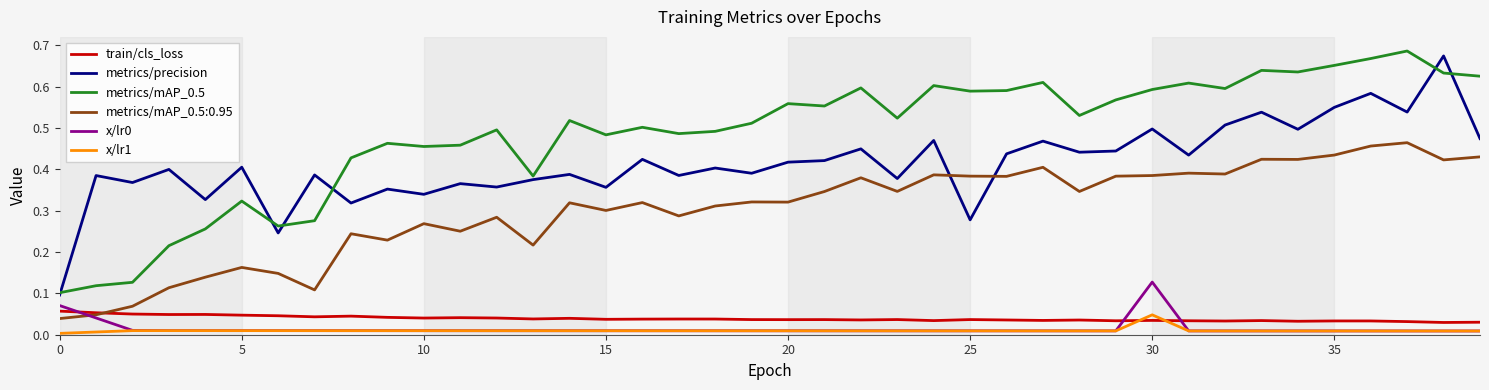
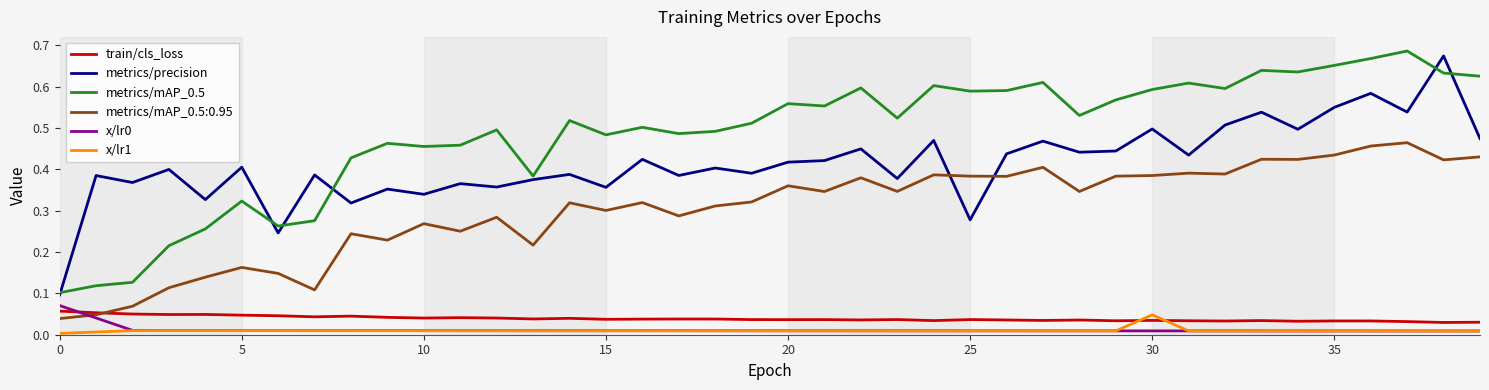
metrics/mAP_0.5:0.95, 20: 0.32 -> 0.36
x/lr0, 30: 0.13 -> 0.01
